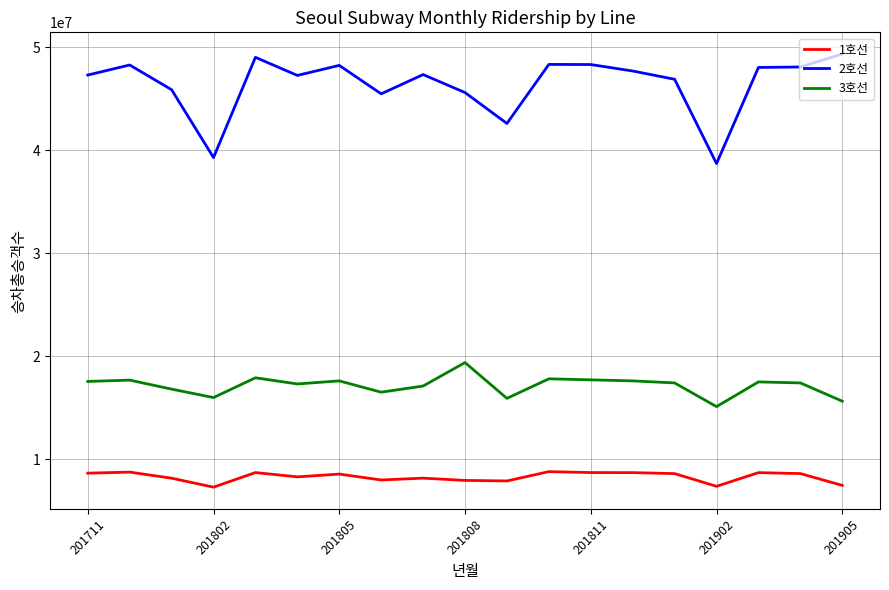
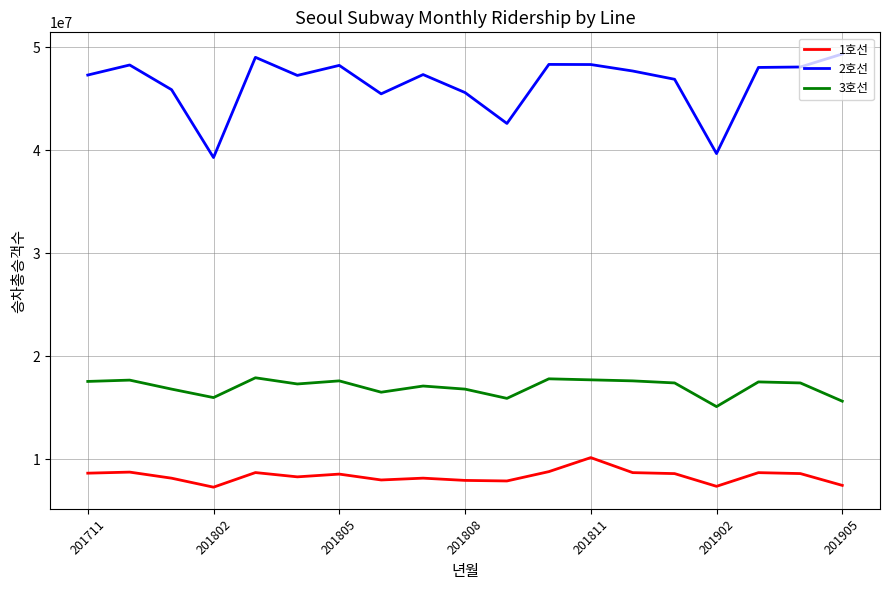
3호선, 201808: 19400000 -> 16800000
1호선, 201811: 8700000 -> 10100000
2호선, 201902: 38700000 -> 39700000
